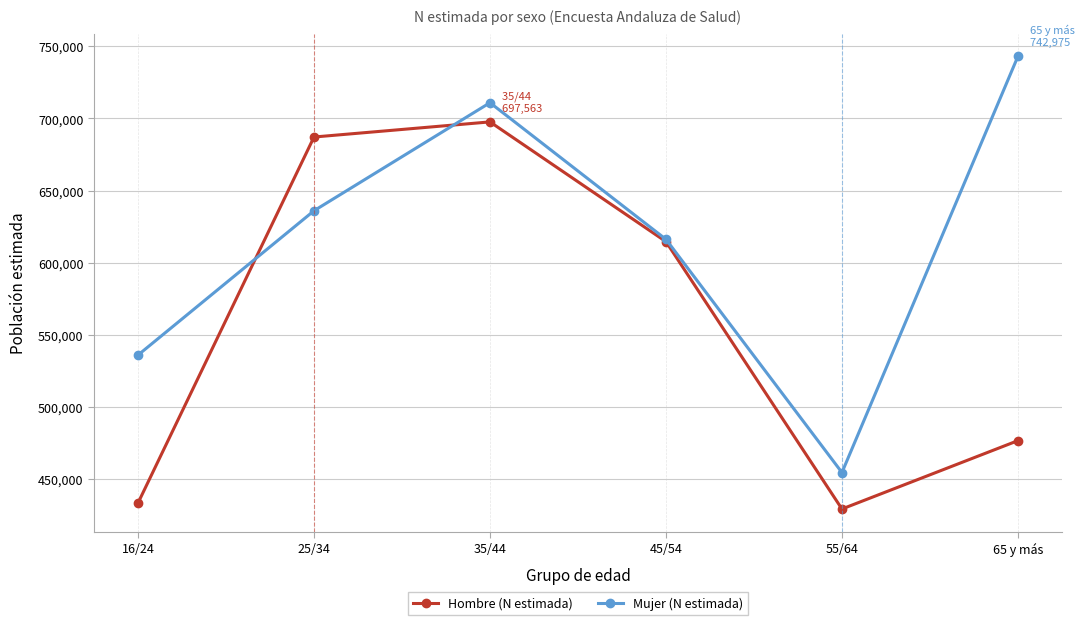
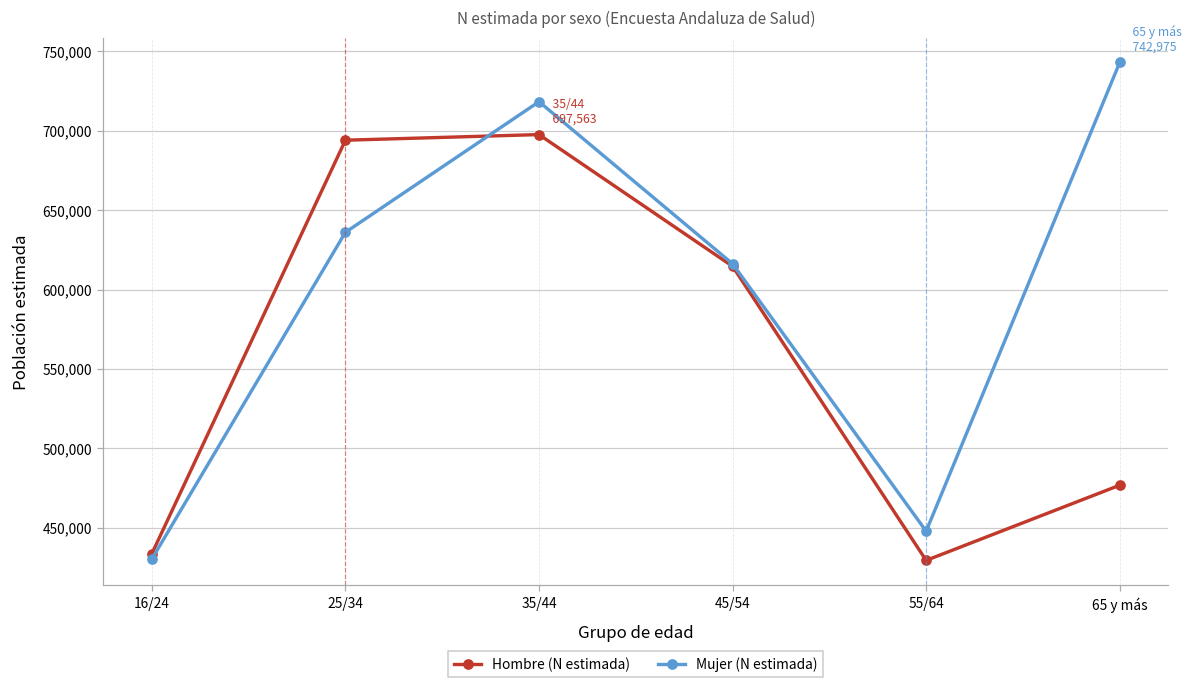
Mujer (N estimada), 16/24: 536,000 -> 430,000
Hombre (N estimada), 25/34: 687,000 -> 694,000
Mujer (N estimada), 35/44: 711,000 -> 718,000
Mujer (N estimada), 55/64: 455,000 -> 448,000
